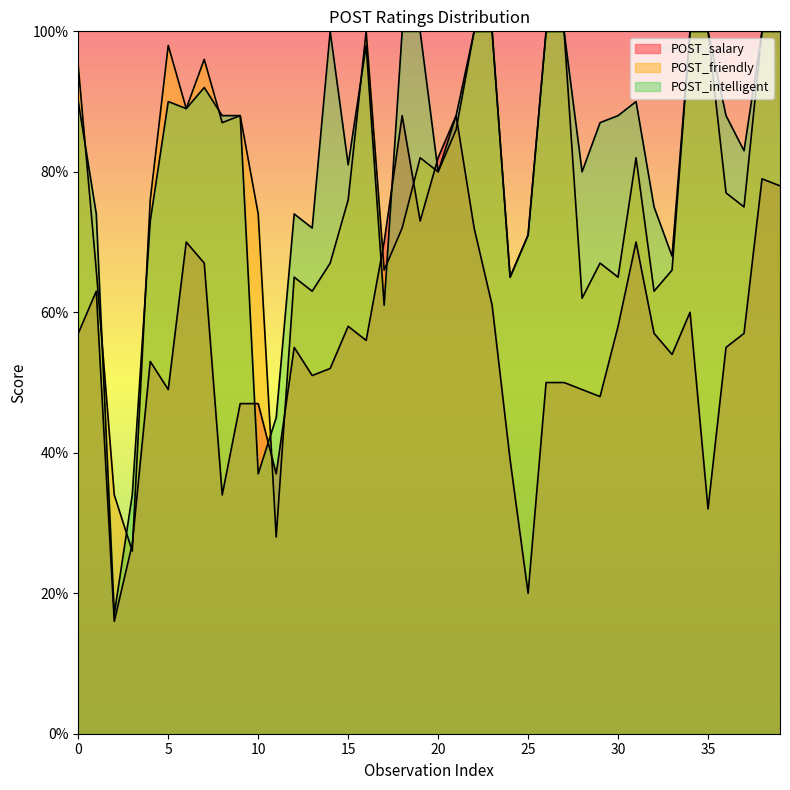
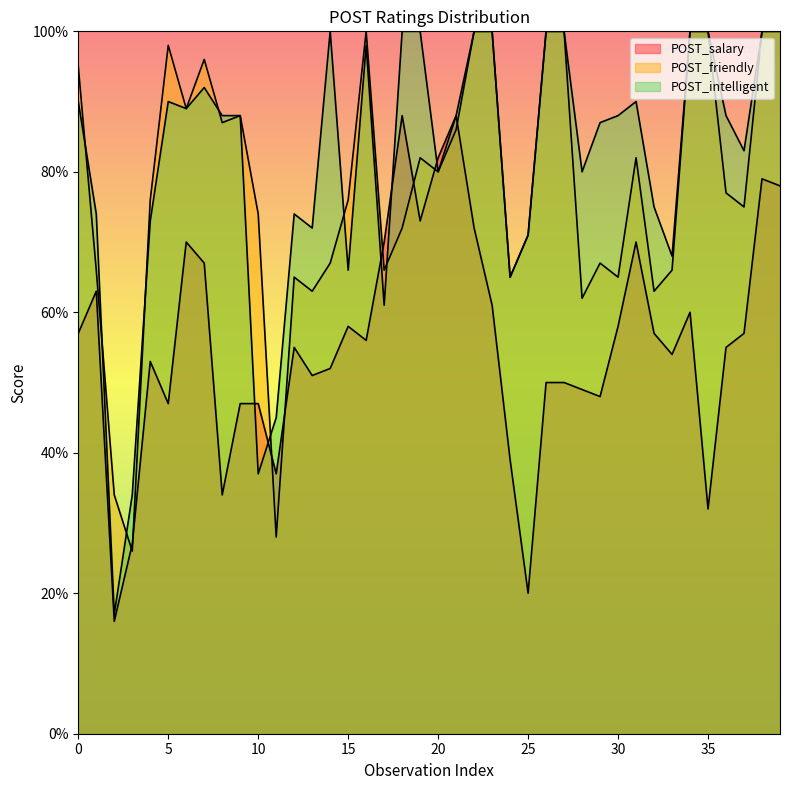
POST_salary, 5: 49% -> 47%
POST_intelligent, 15: 81% -> 66%
